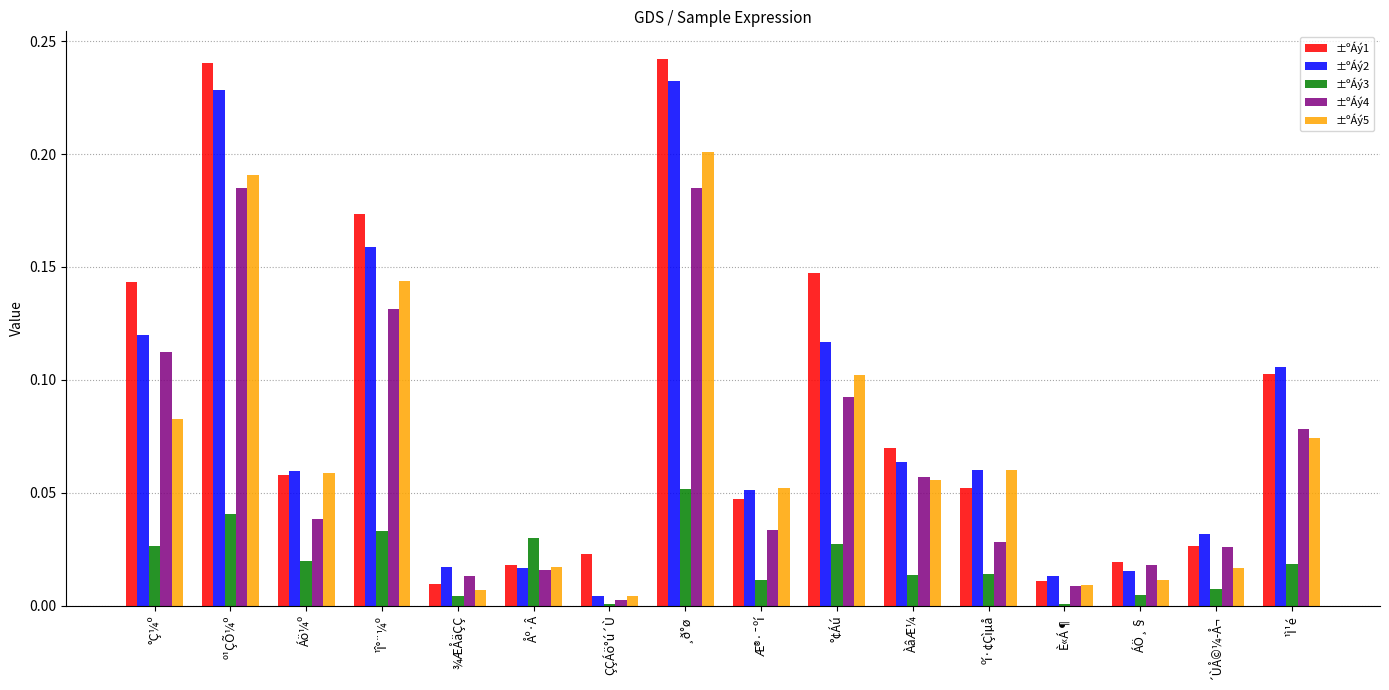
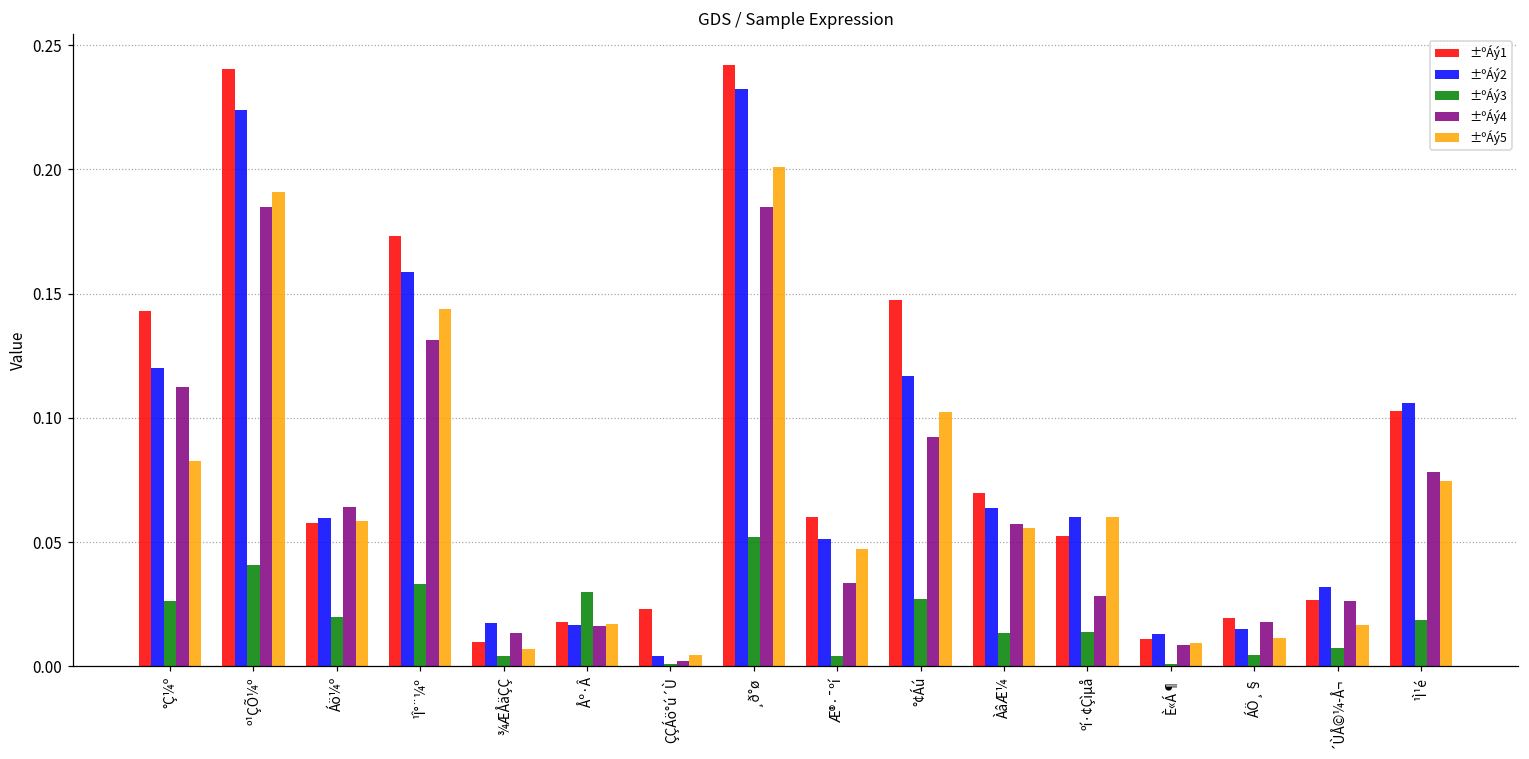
±ºÁý2, º¹ÇÕ¼º: 0.228 -> 0.224
±ºÁý4, Áö¼º: 0.038 -> 0.064
±ºÁý1, Æ®·¯ºí: 0.047 -> 0.060
±ºÁý3, Æ®·¯ºí: 0.011 -> 0.004
±ºÁý5, Æ®·¯ºí: 0.052 -> 0.047
